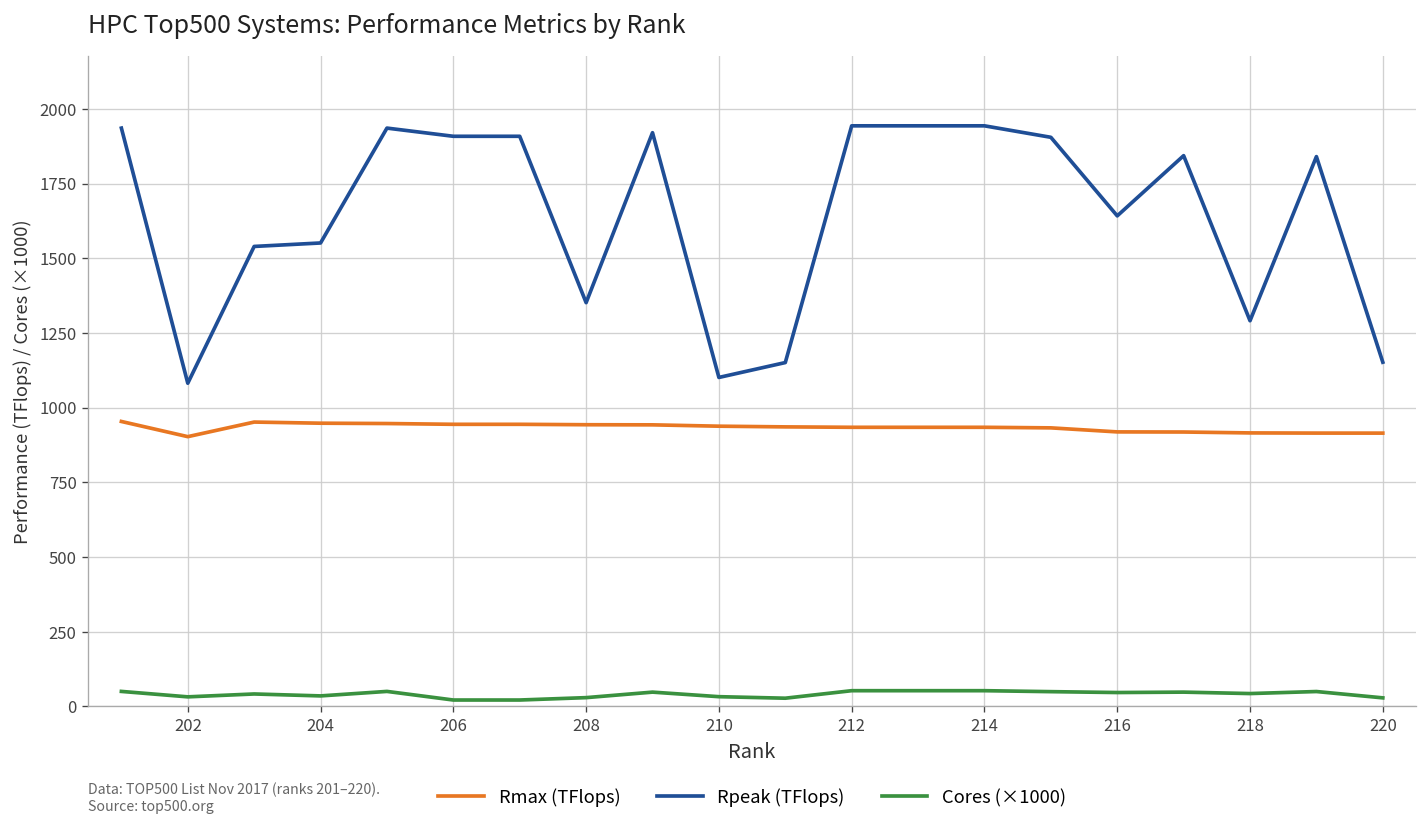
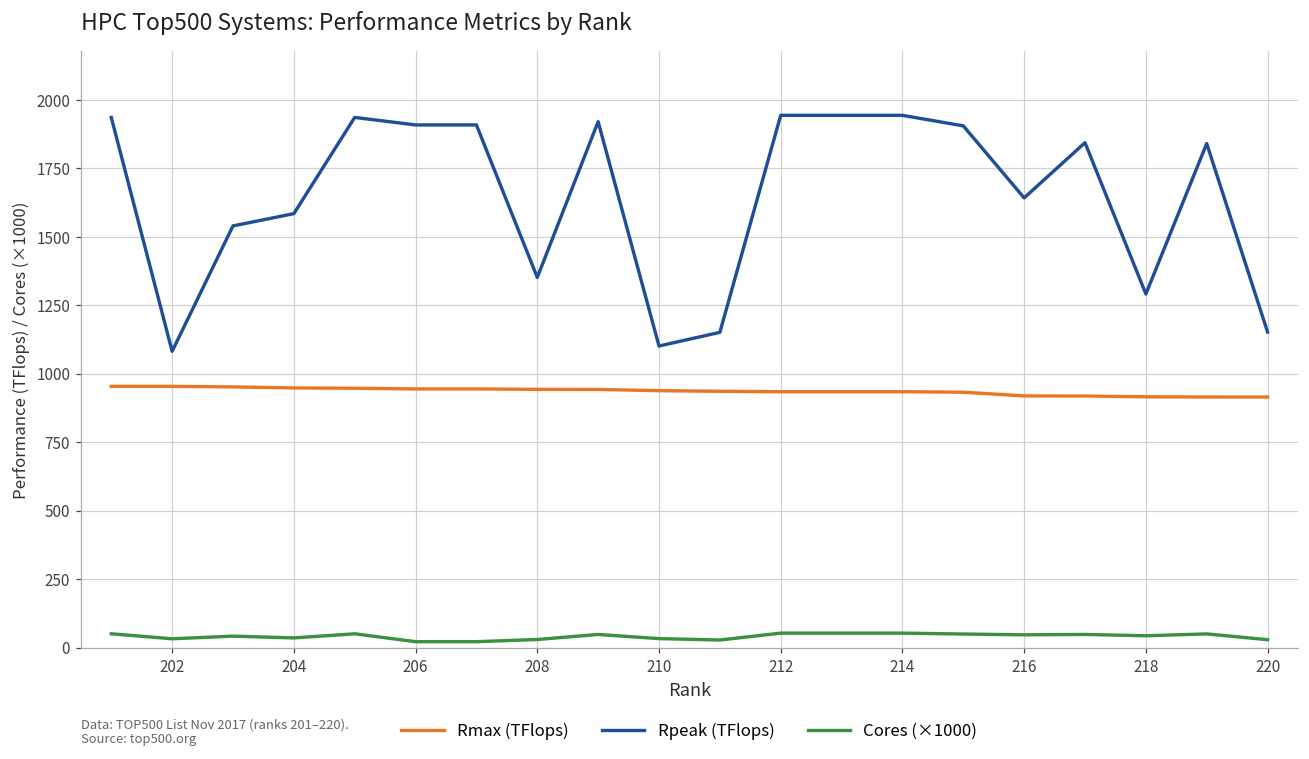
Rmax (TFlops), 202: 900 -> 950
Rpeak (TFlops), 204: 1550 -> 1580
